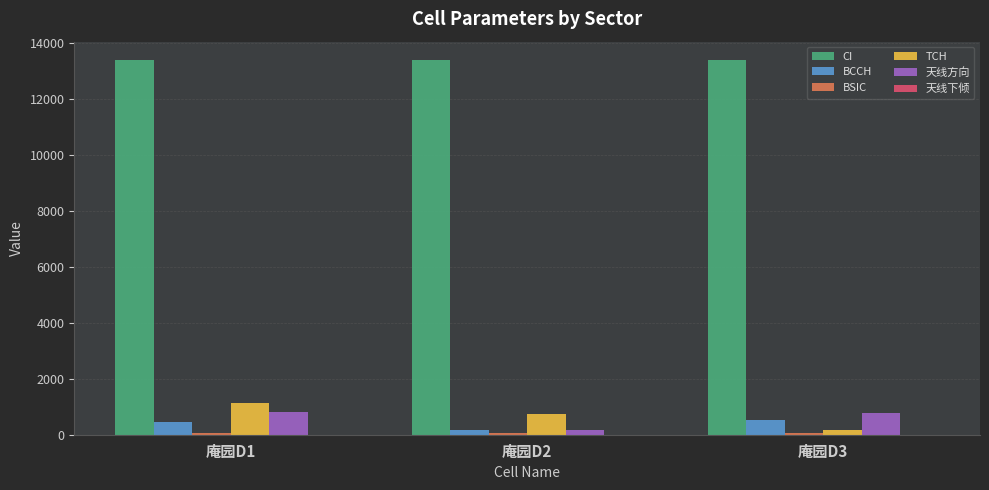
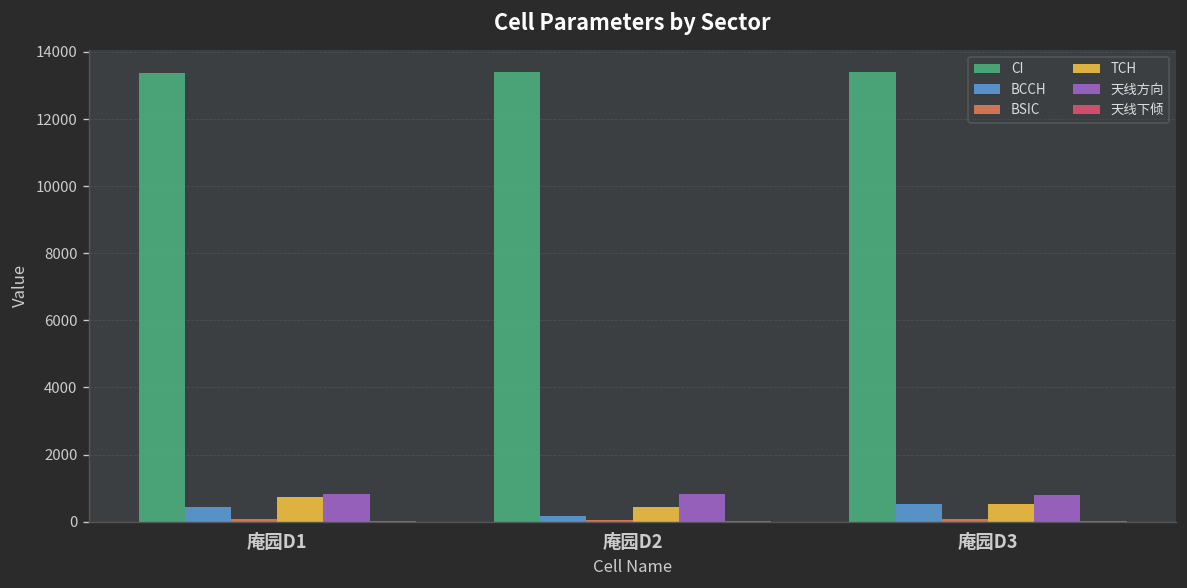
TCH, 庵园D1: 1100 -> 700
TCH, 庵园D2: 700 -> 400
天线方向, 庵园D2: 200 -> 800
TCH, 庵园D3: 200 -> 500
